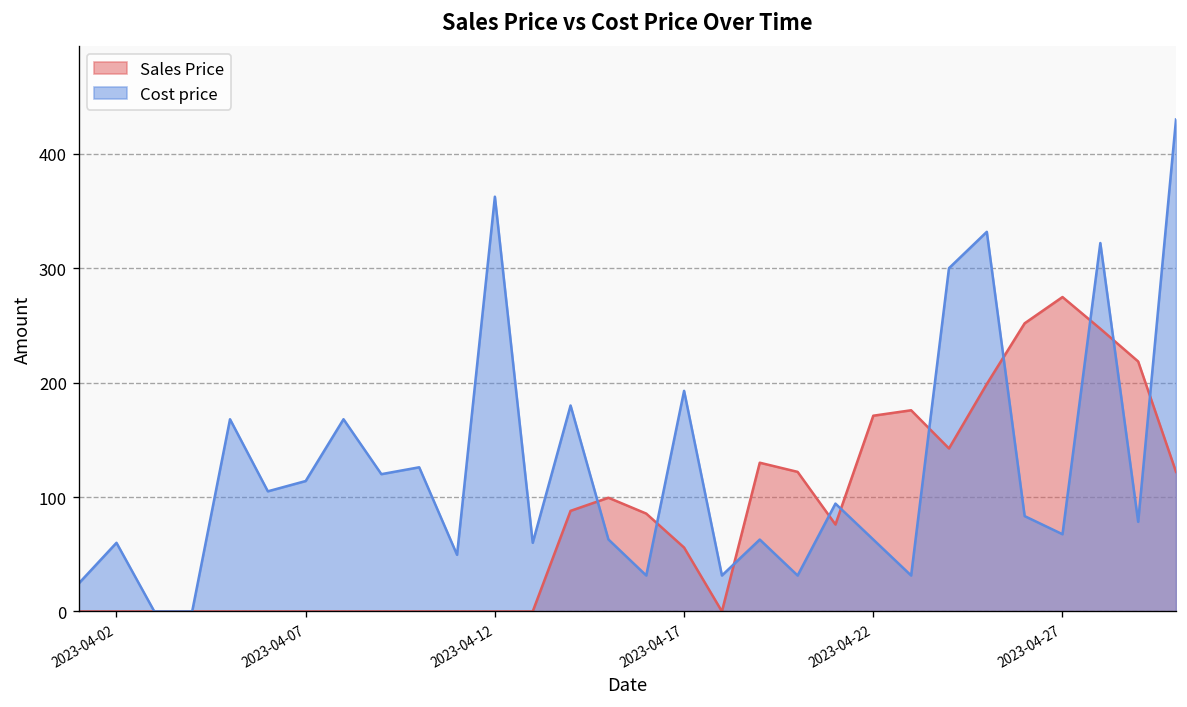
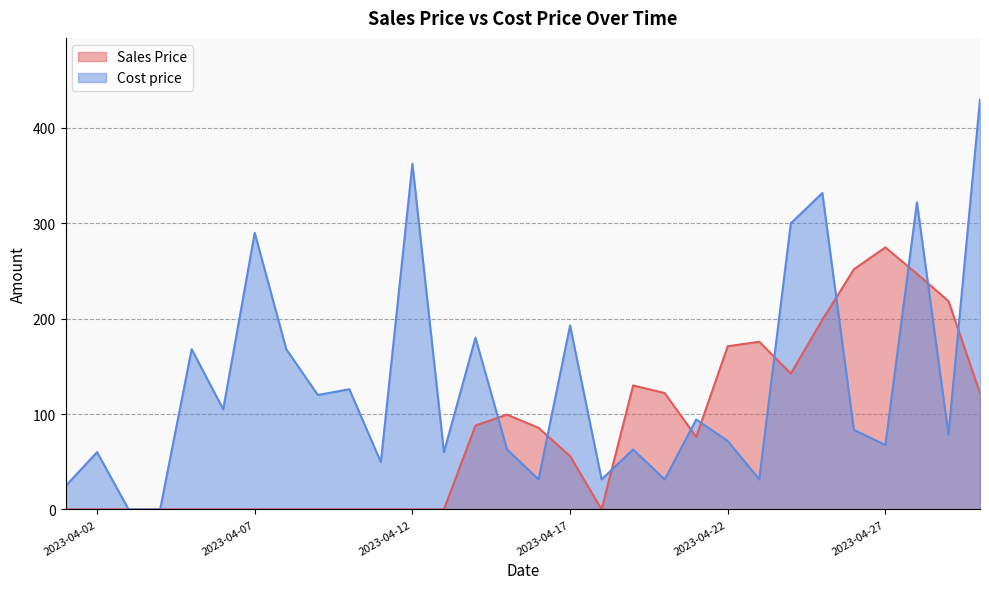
Cost price, 2023-04-07: 110 -> 290
Cost price, 2023-04-22: 60 -> 70
